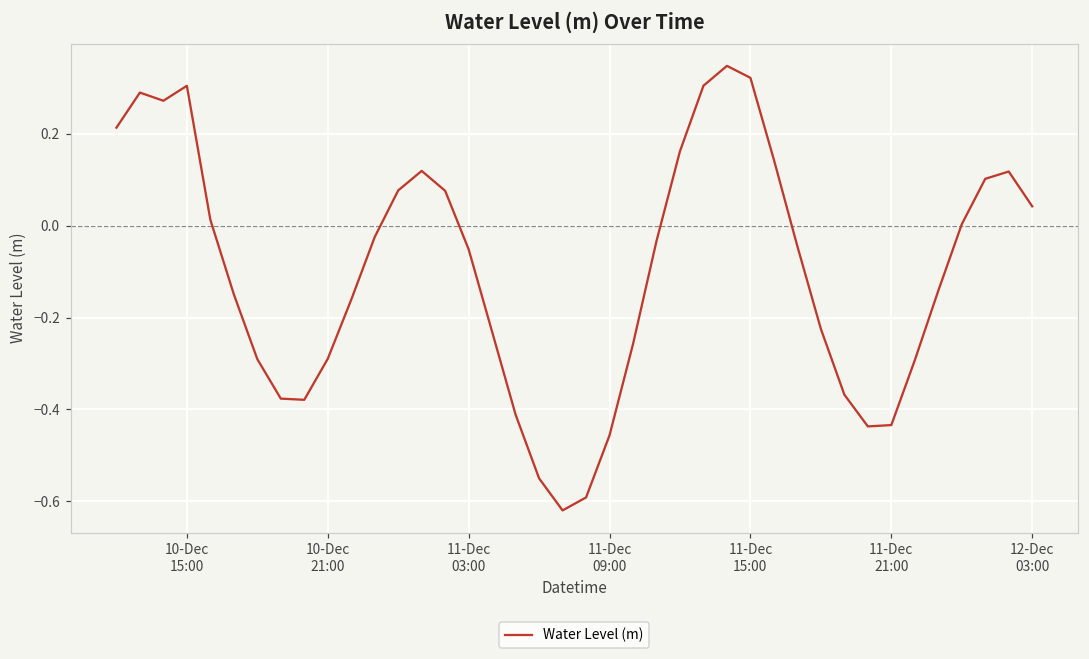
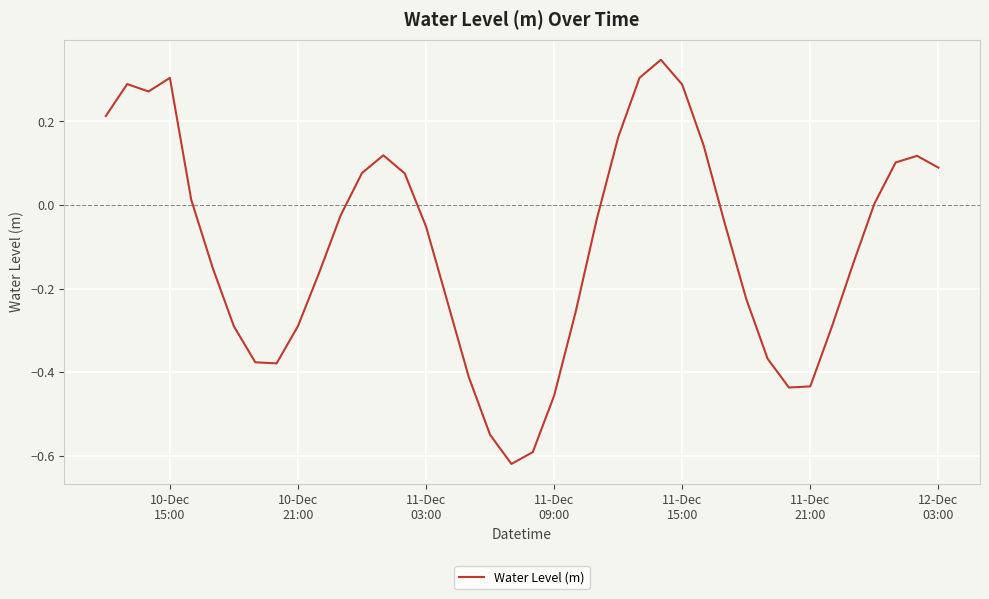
11-Dec 15:00: 0.32 -> 0.29
12-Dec 03:00: 0.04 -> 0.09
